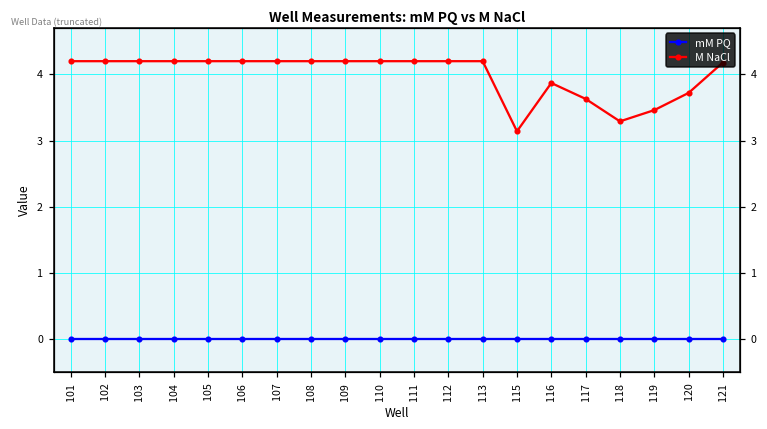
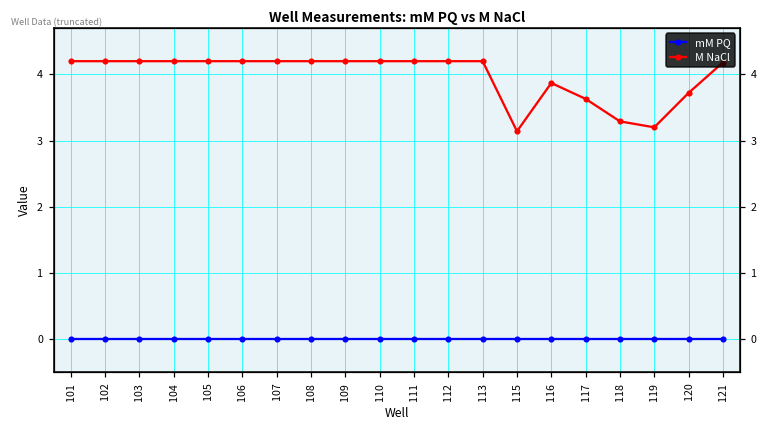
M NaCl, 119: 3.5 -> 3.2
